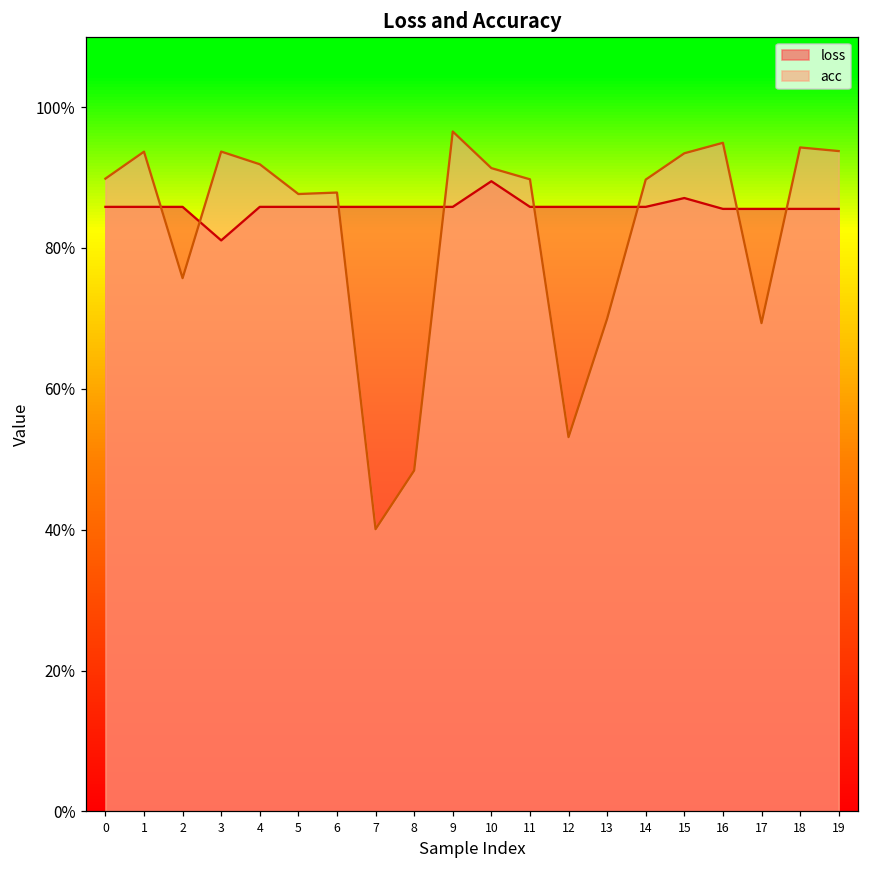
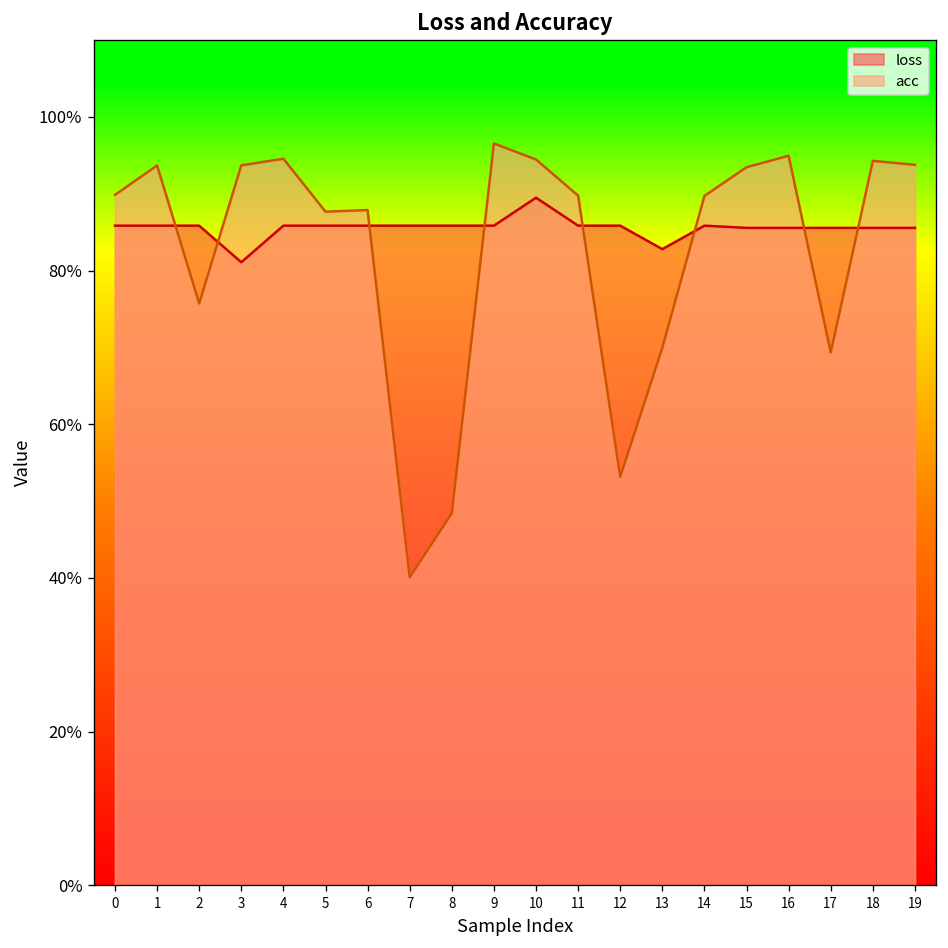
acc, 4: 92% -> 95%
acc, 10: 91% -> 94%
loss, 13: 86% -> 83%
loss, 15: 87% -> 86%
